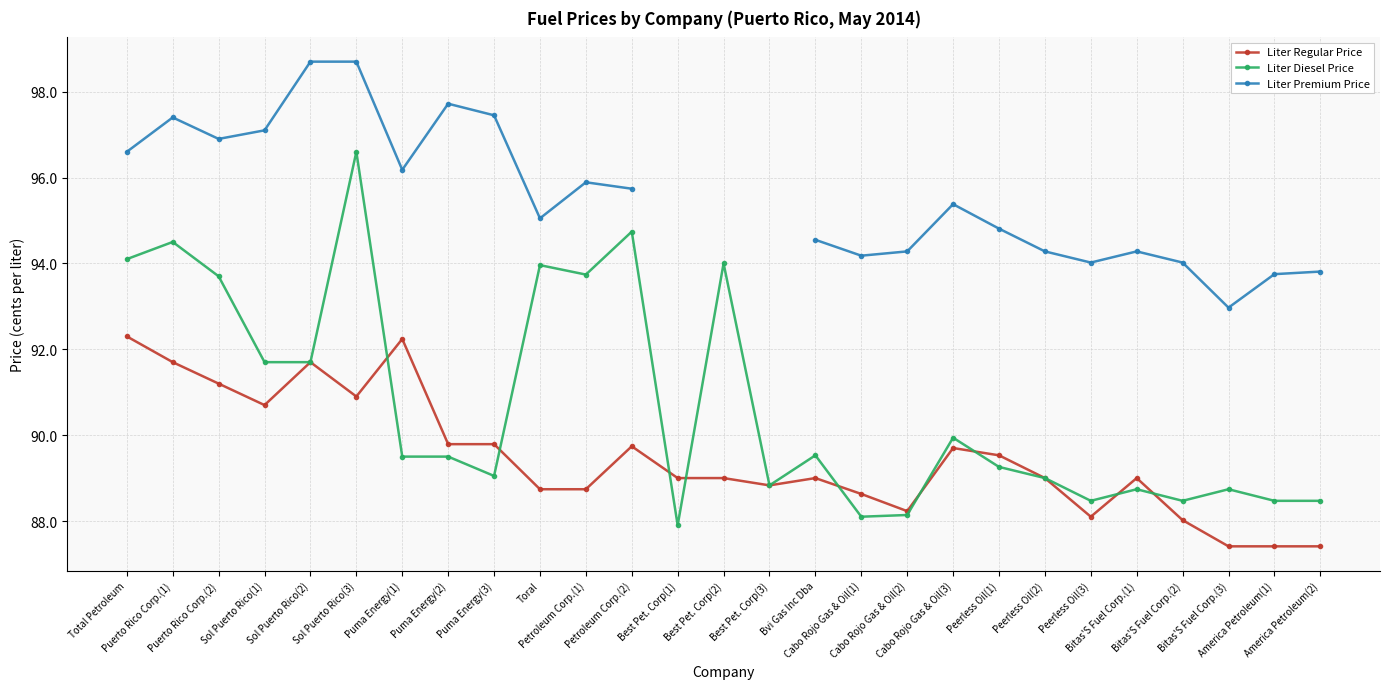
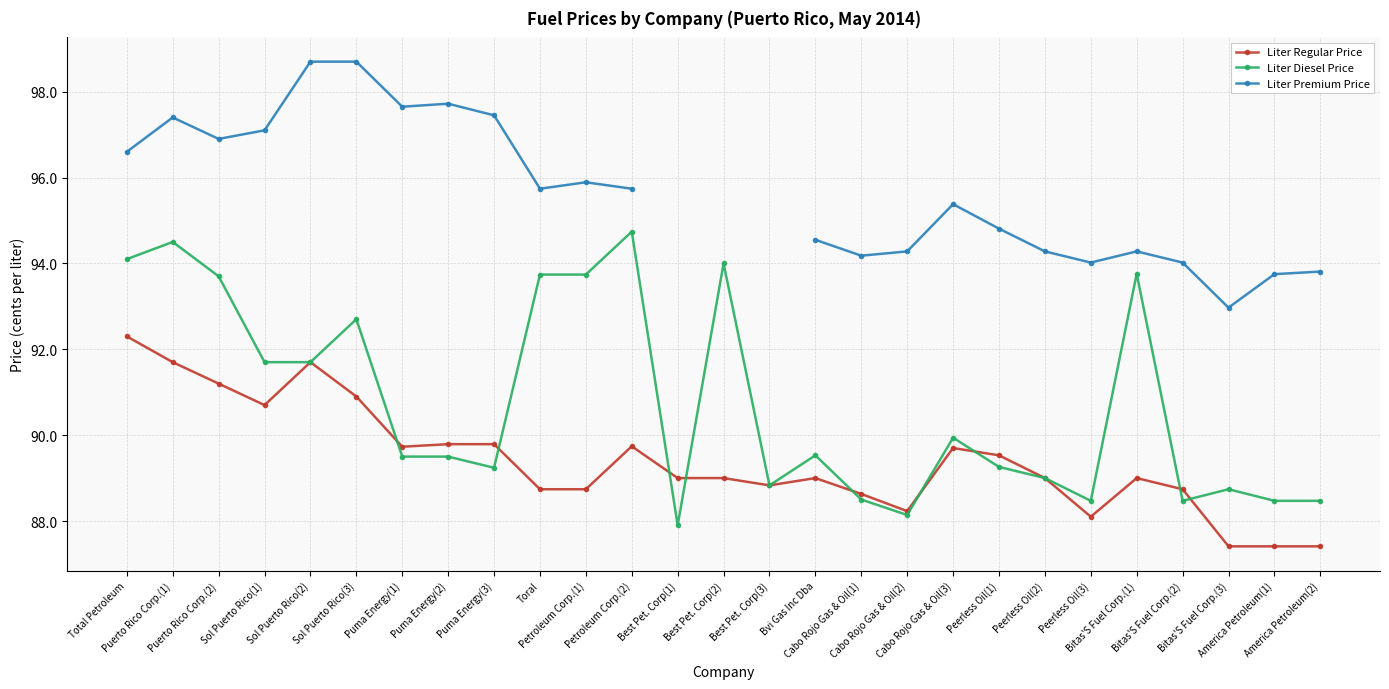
Liter Diesel Price, Sol Puerto Rico(3): 96.6 -> 92.7
Liter Regular Price, Puma Energy(1): 92.2 -> 89.7
Liter Premium Price, Puma Energy(1): 96.2 -> 97.7
Liter Diesel Price, Puma Energy(3): 89.1 -> 89.2
Liter Diesel Price, Toral: 94.0 -> 93.7
Liter Premium Price, Toral: 95.1 -> 95.7
Liter Diesel Price, Cabo Rojo Gas & Oil(1): 88.1 -> 88.5
Liter Diesel Price, Bitas'S Fuel Corp.(1): 88.7 -> 93.8
Liter Regular Price, Bitas'S Fuel Corp.(2): 88.0 -> 88.7
